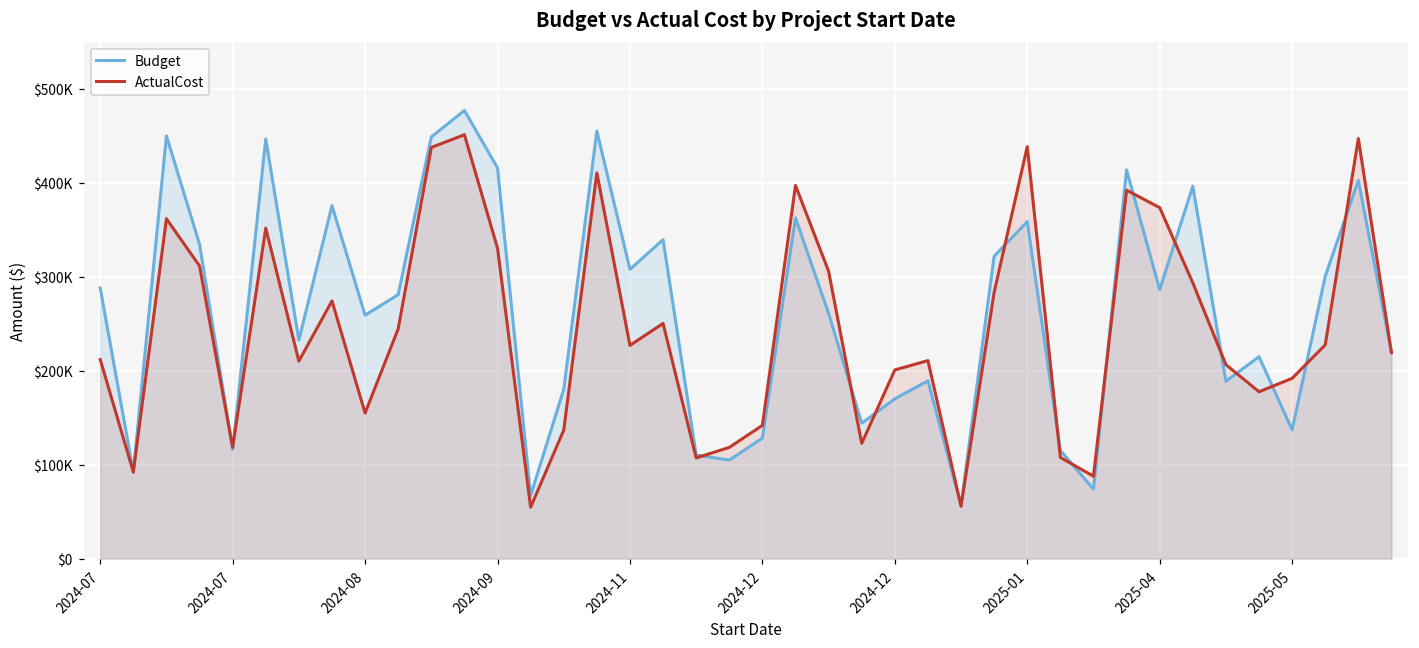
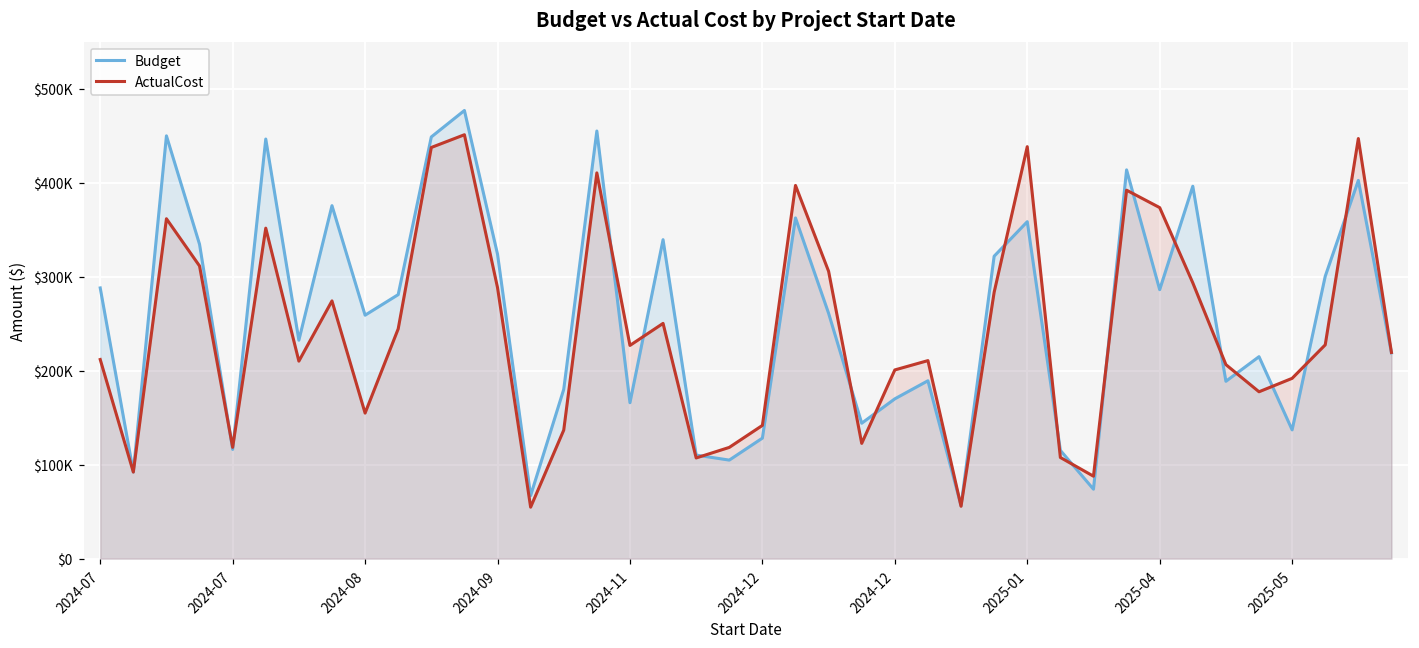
Budget, 2024-09: $420000 -> $320000
ActualCost, 2024-09: $330000 -> $290000
Budget, 2024-11: $310000 -> $170000
